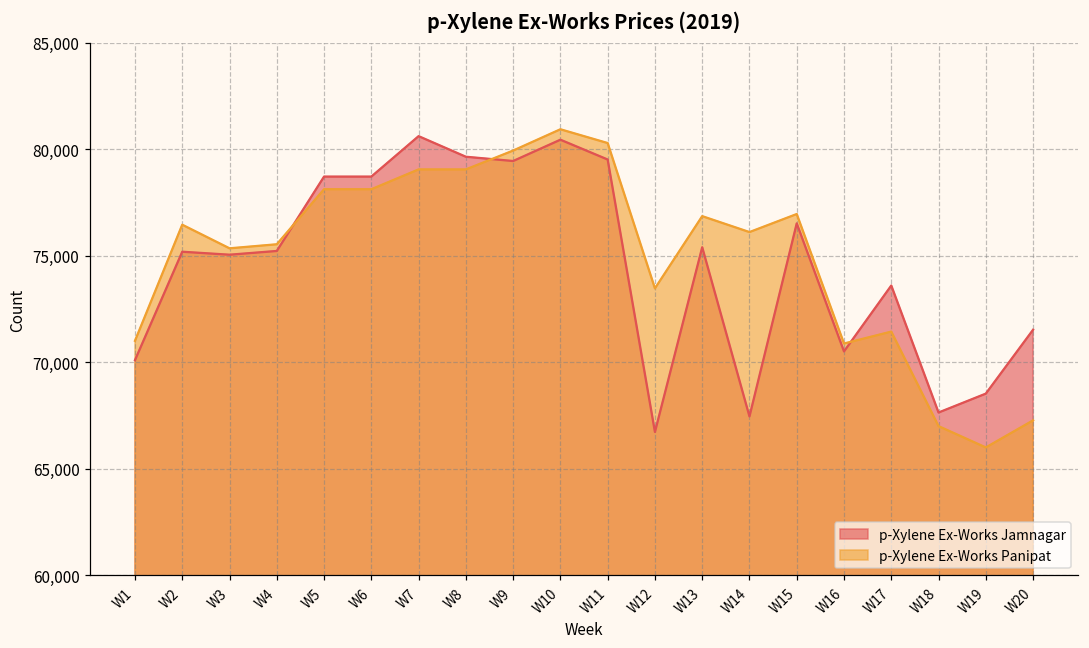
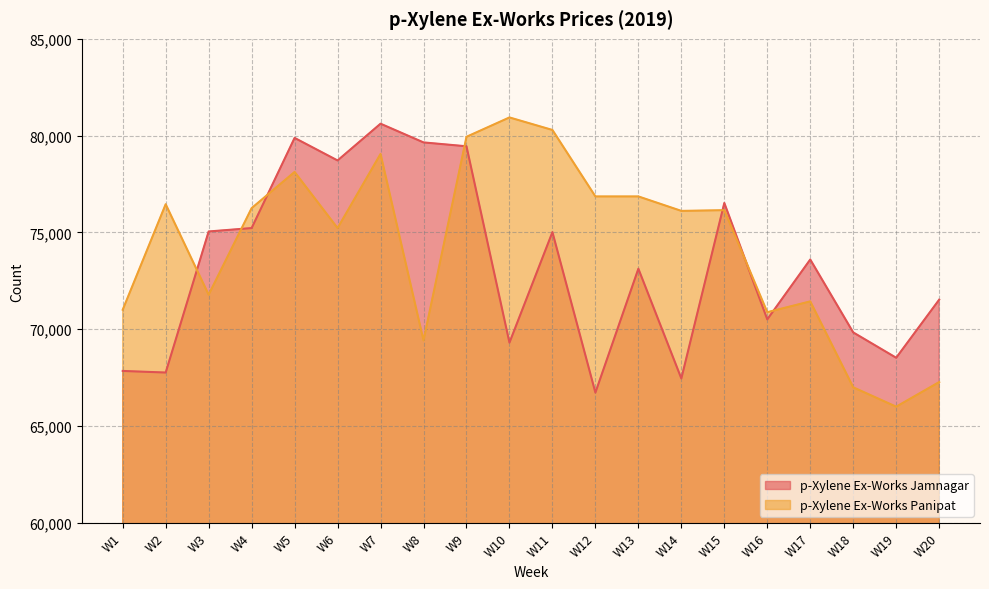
p-Xylene Ex-Works Jamnagar, W1: 70,100 -> 67,800
p-Xylene Ex-Works Jamnagar, W2: 75,200 -> 67,800
p-Xylene Ex-Works Panipat, W3: 75,400 -> 71,800
p-Xylene Ex-Works Panipat, W4: 75,500 -> 76,300
p-Xylene Ex-Works Jamnagar, W5: 78,700 -> 79,900
p-Xylene Ex-Works Panipat, W6: 78,100 -> 75,200
p-Xylene Ex-Works Panipat, W8: 79,100 -> 69,400
p-Xylene Ex-Works Jamnagar, W10: 80,500 -> 69,300
p-Xylene Ex-Works Jamnagar, W11: 79,500 -> 75,000
p-Xylene Ex-Works Panipat, W12: 73,500 -> 76,900
p-Xylene Ex-Works Jamnagar, W13: 75,400 -> 73,100
p-Xylene Ex-Works Panipat, W15: 77,000 -> 76,200
p-Xylene Ex-Works Jamnagar, W18: 67,600 -> 69,800
